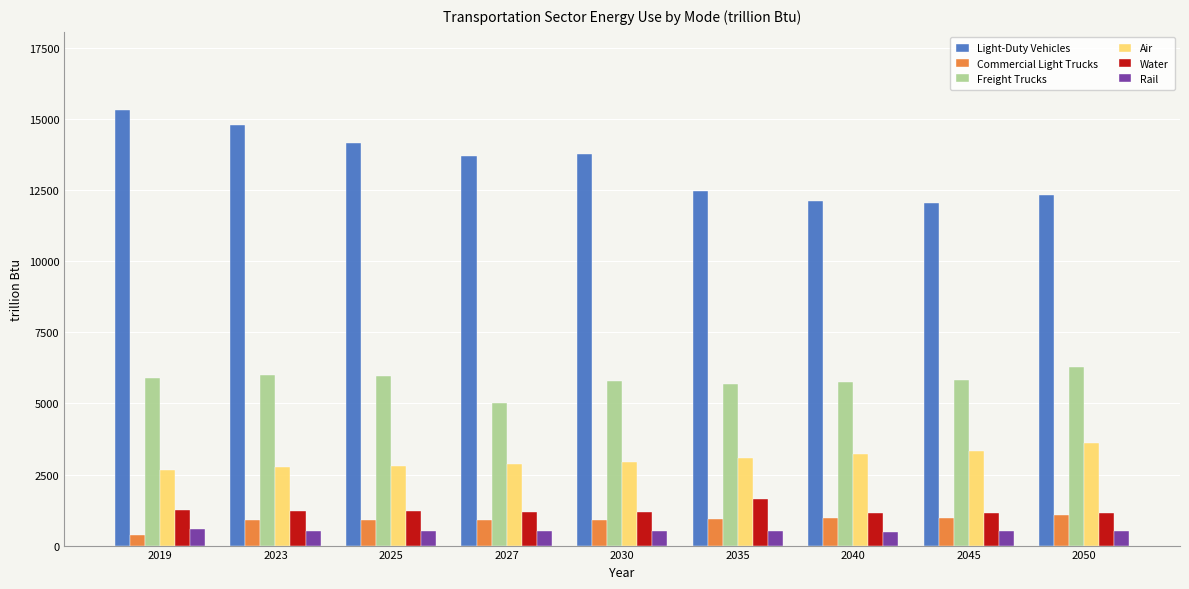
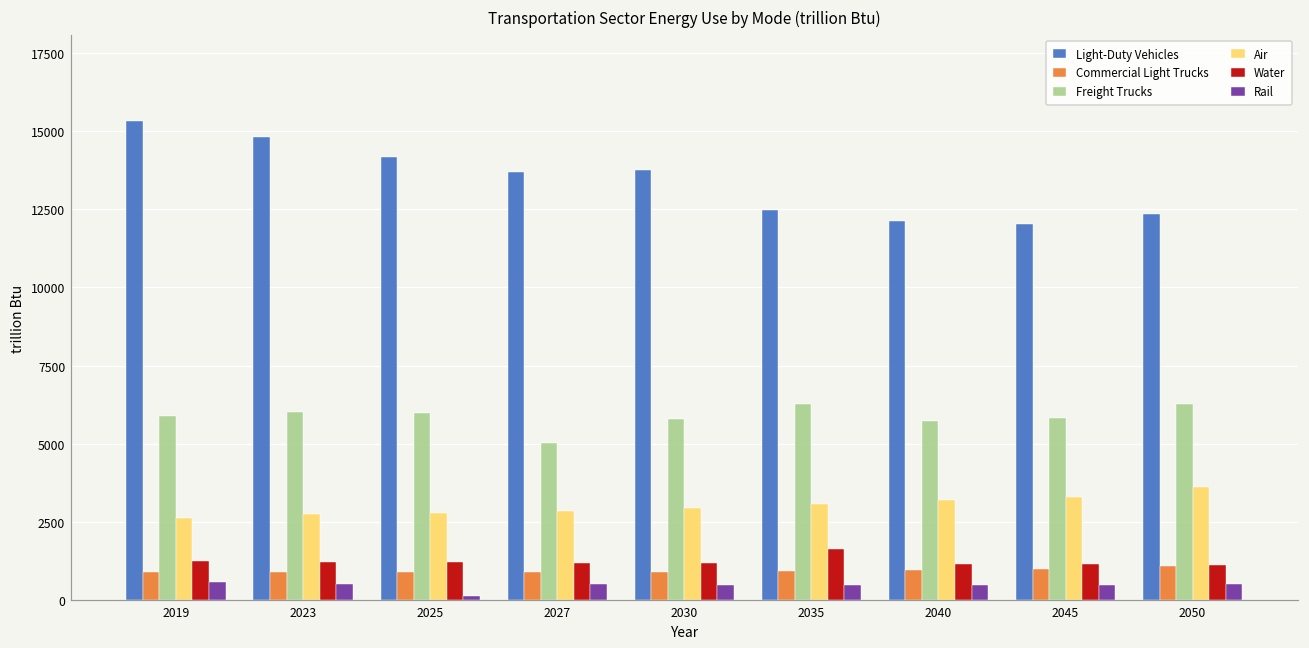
Commercial Light Trucks, 2019: 400 -> 900
Rail, 2025: 500 -> 100
Freight Trucks, 2035: 5700 -> 6300
